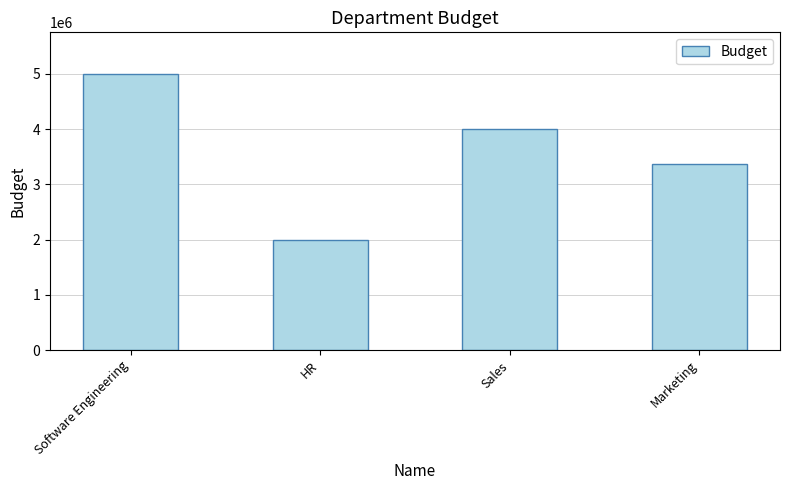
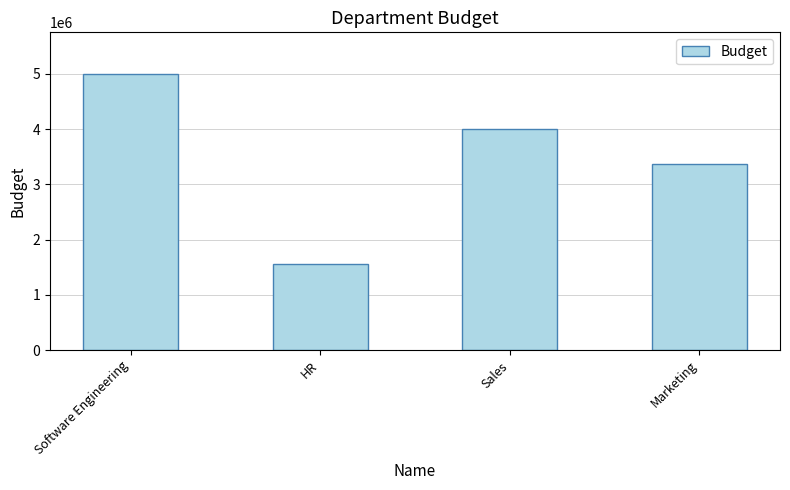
HR: 2000000 -> 1600000
